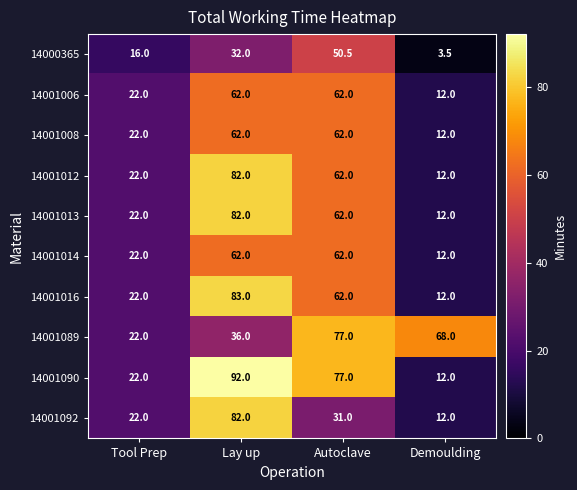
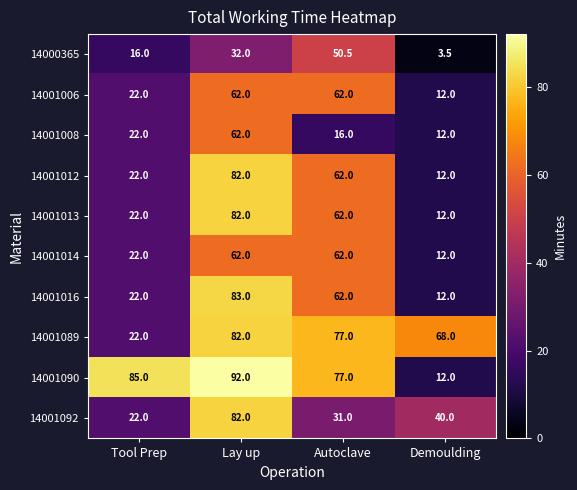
14001008, Autoclave: 62.0 -> 16.0
14001089, Lay up: 36.0 -> 82.0
14001090, Tool Prep: 22.0 -> 85.0
14001092, Demoulding: 12.0 -> 40.0
